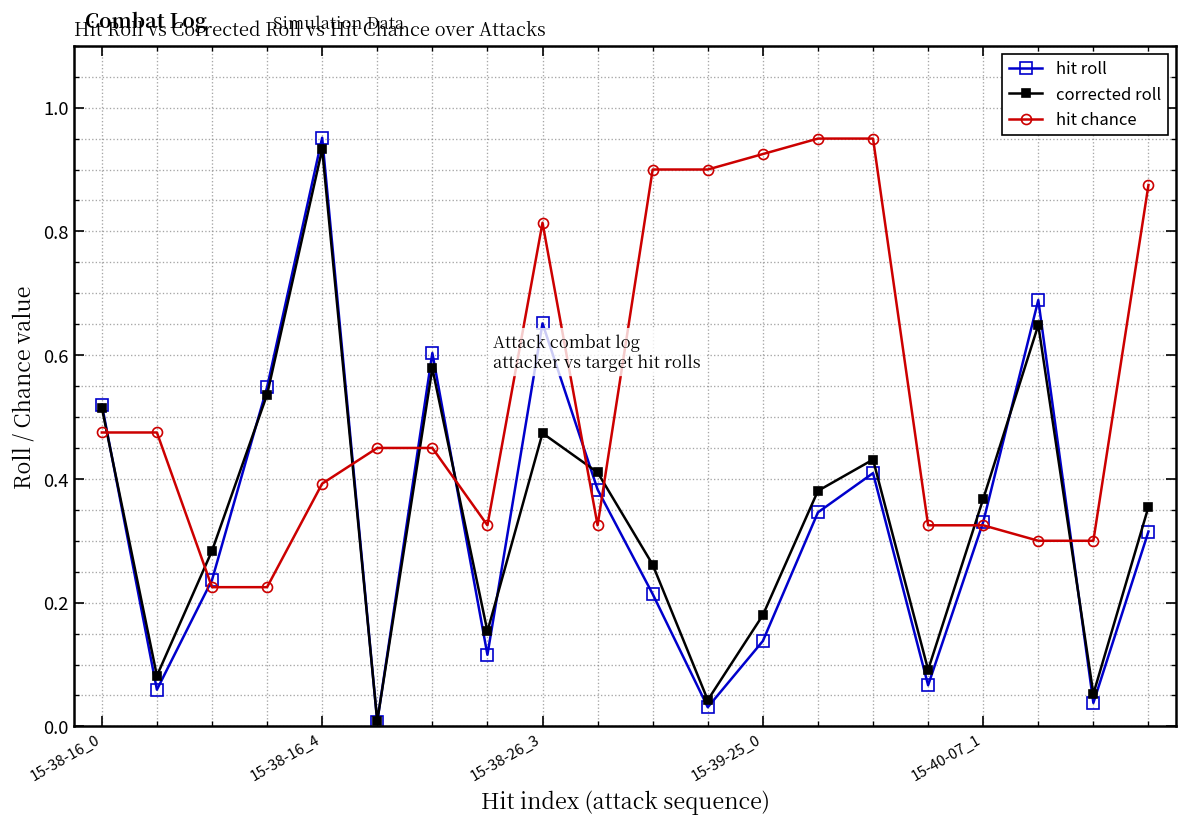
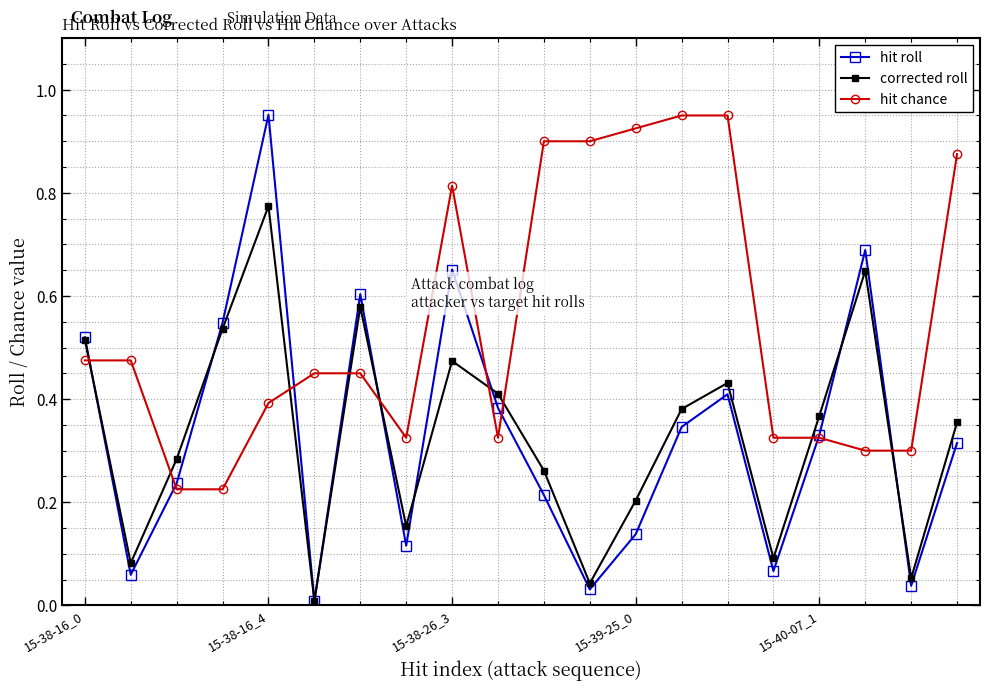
corrected roll, 15-38-16_4: 0.93 -> 0.77
corrected roll, 15-39-25_0: 0.18 -> 0.20
